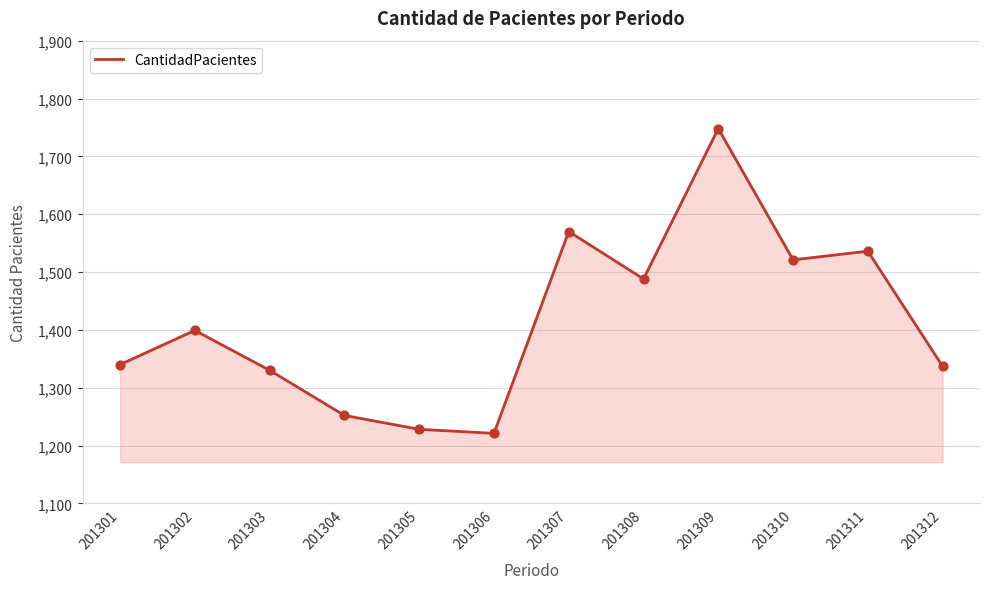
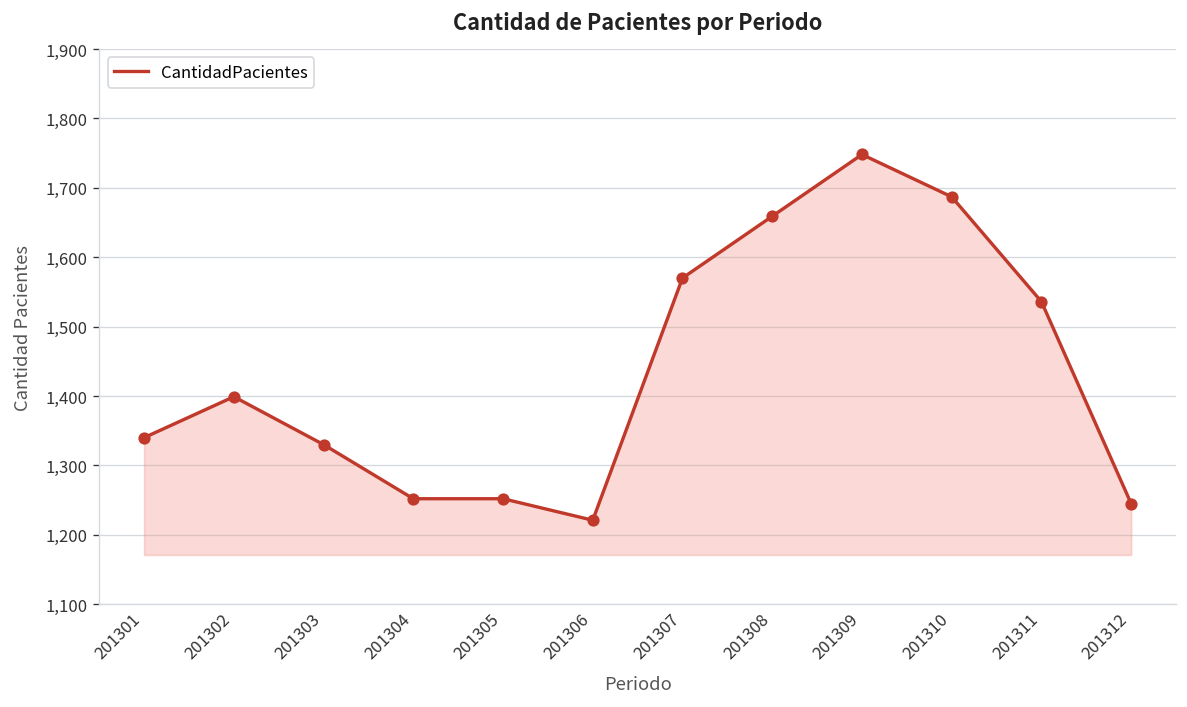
201305: 1,230 -> 1,250
201308: 1,490 -> 1,660
201310: 1,520 -> 1,690
201312: 1,340 -> 1,250
